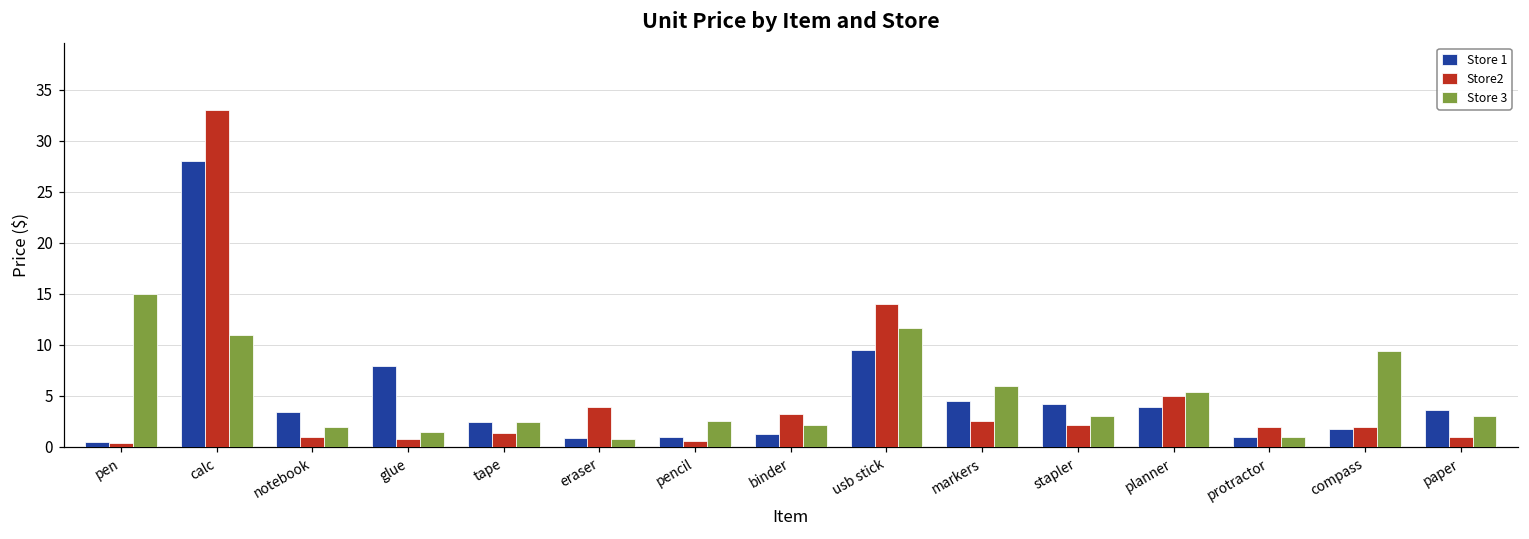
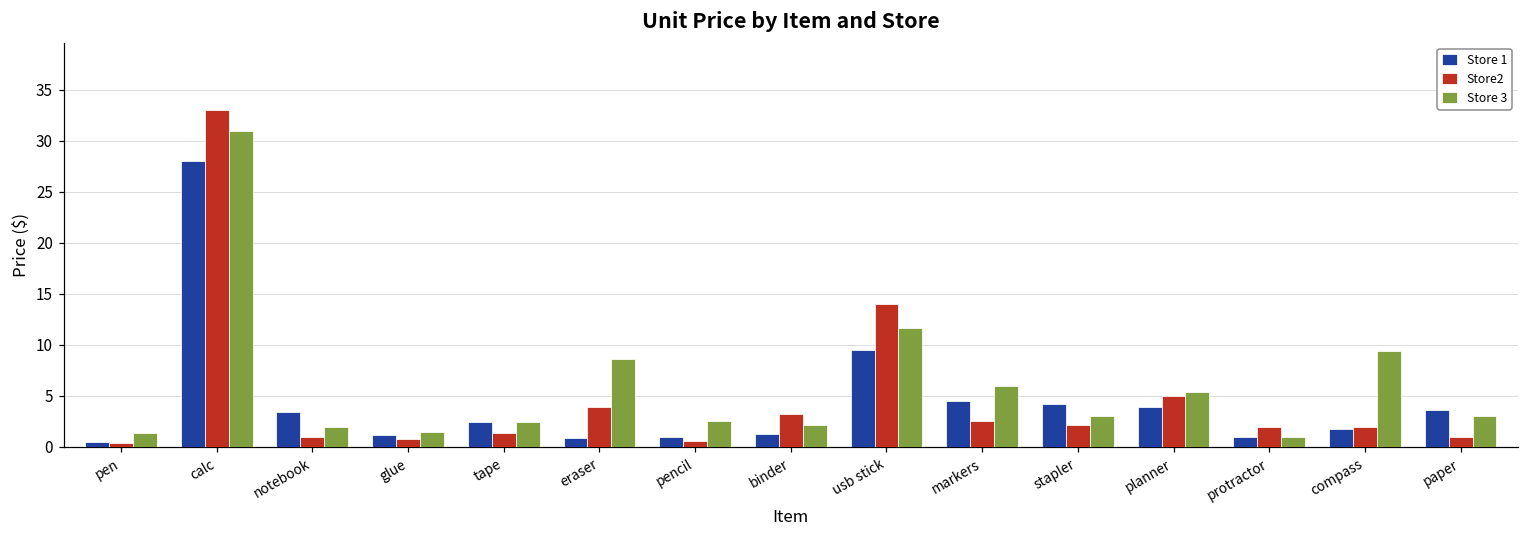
Store 3, pen: 15 -> 1
Store 3, calc: 11 -> 31
Store 1, glue: 8 -> 1
Store 3, eraser: 1 -> 9
